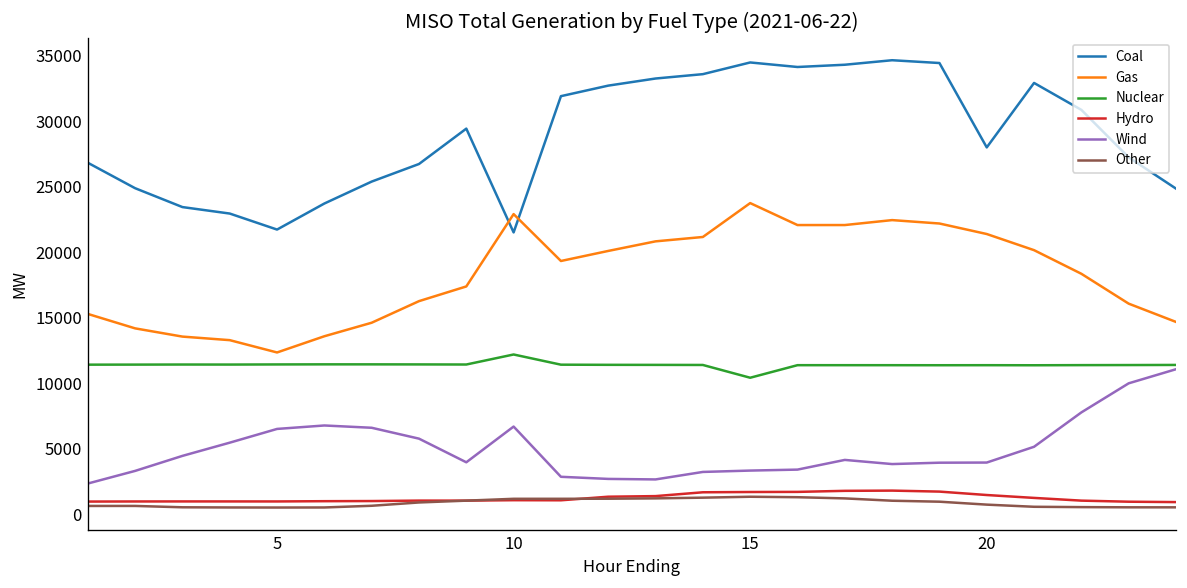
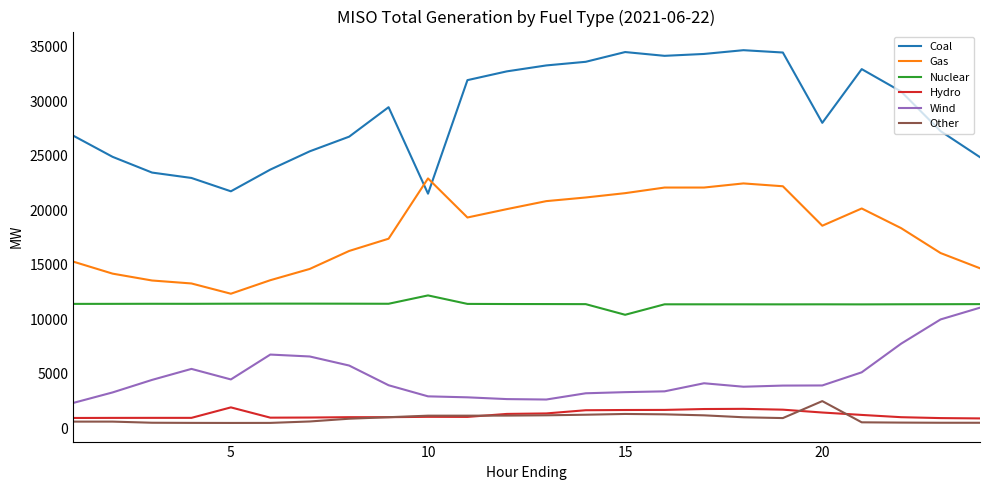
Hydro, 5: 1000 -> 1900
Wind, 5: 6500 -> 4500
Wind, 10: 6700 -> 2900
Gas, 15: 23800 -> 21600
Gas, 20: 21400 -> 18600
Other, 20: 700 -> 2500
